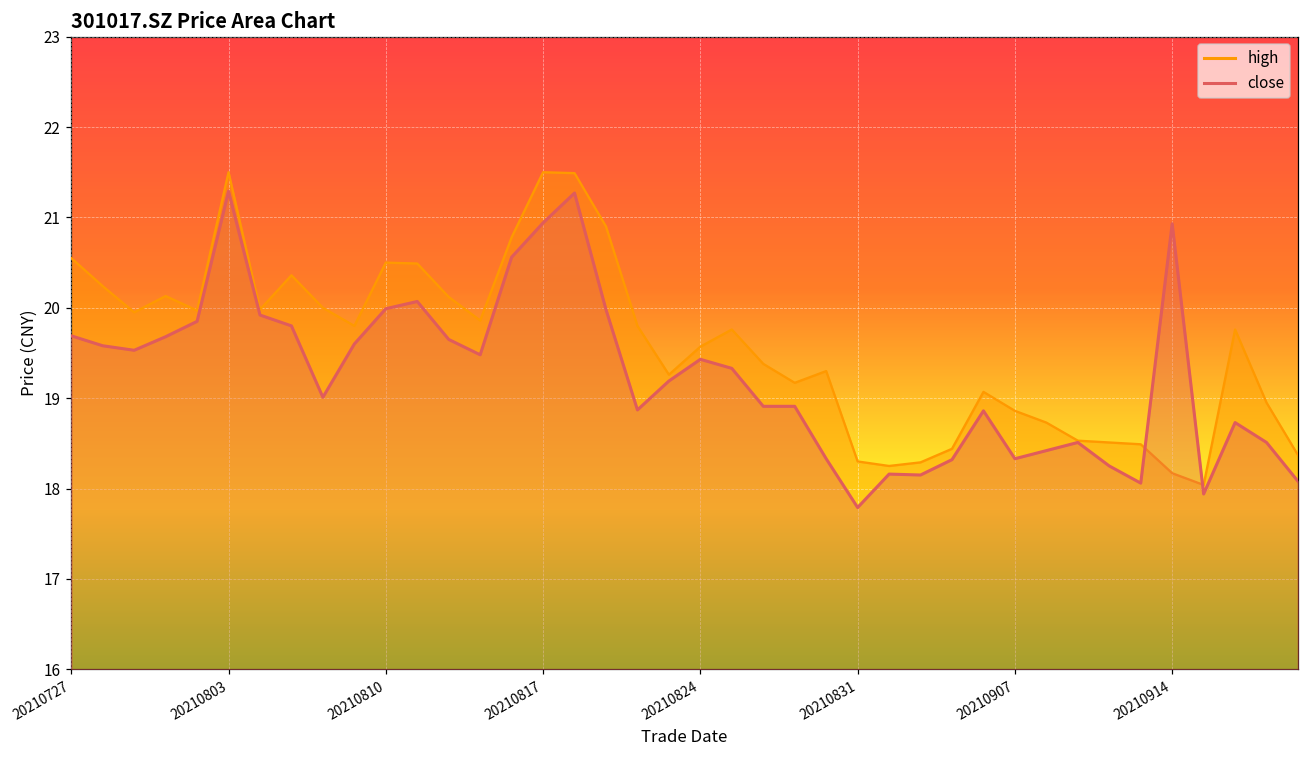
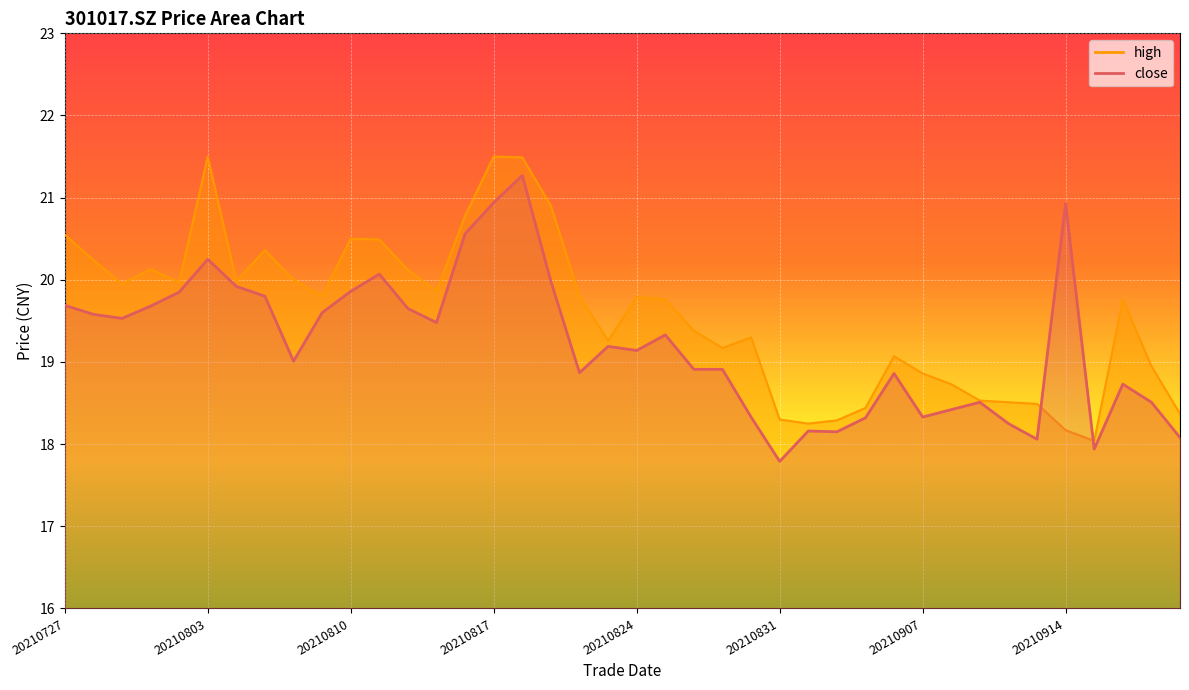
close, 20210803: 21.3 -> 20.3
close, 20210810: 20.0 -> 19.9
high, 20210824: 19.6 -> 19.8
close, 20210824: 19.4 -> 19.1
